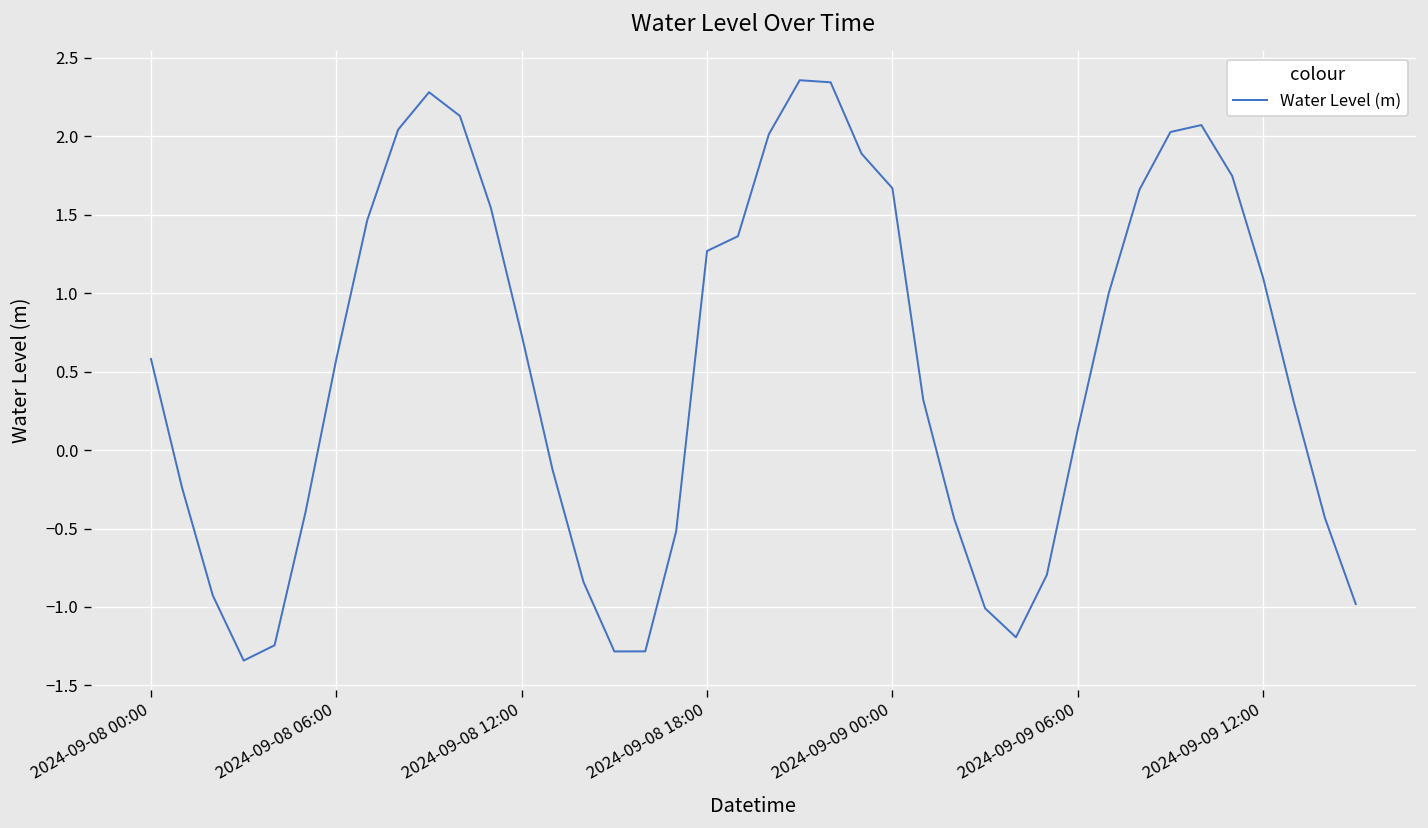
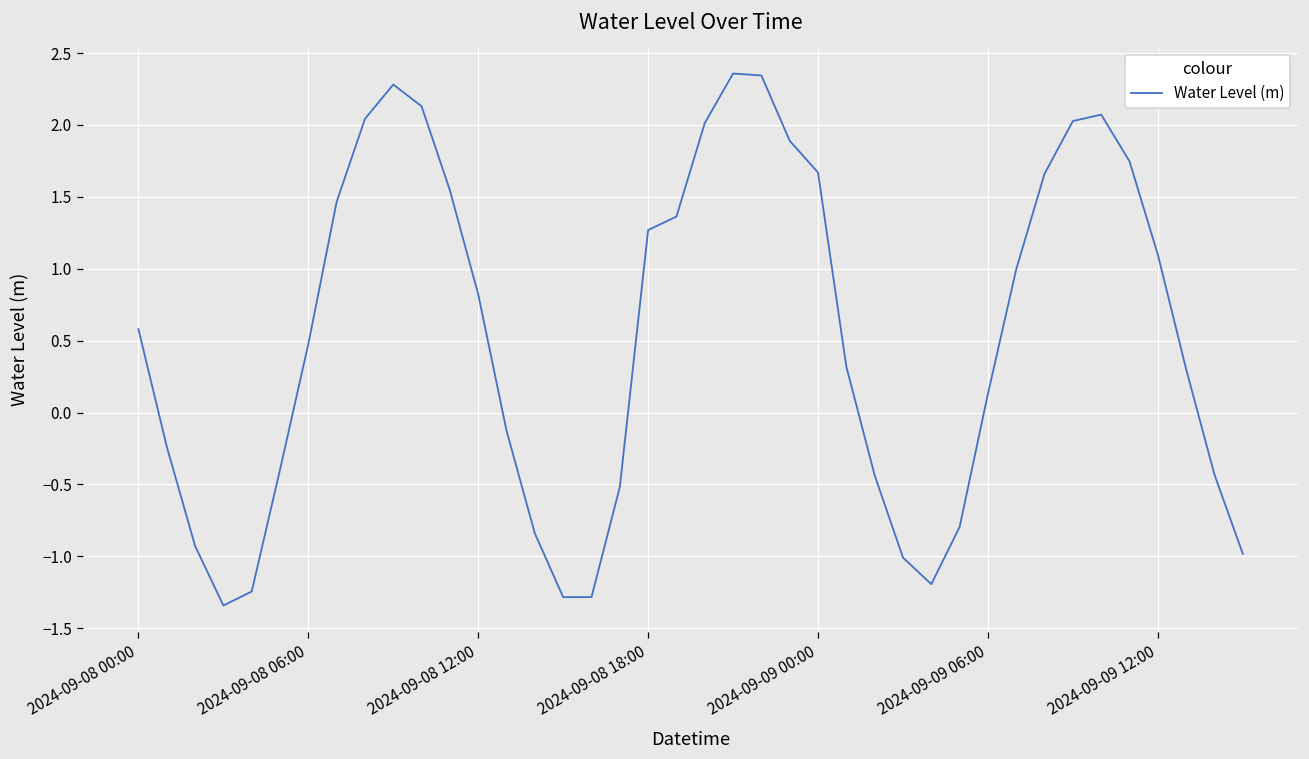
2024-09-08 06:00: 0.58 -> 0.48
2024-09-08 12:00: 0.73 -> 0.82
